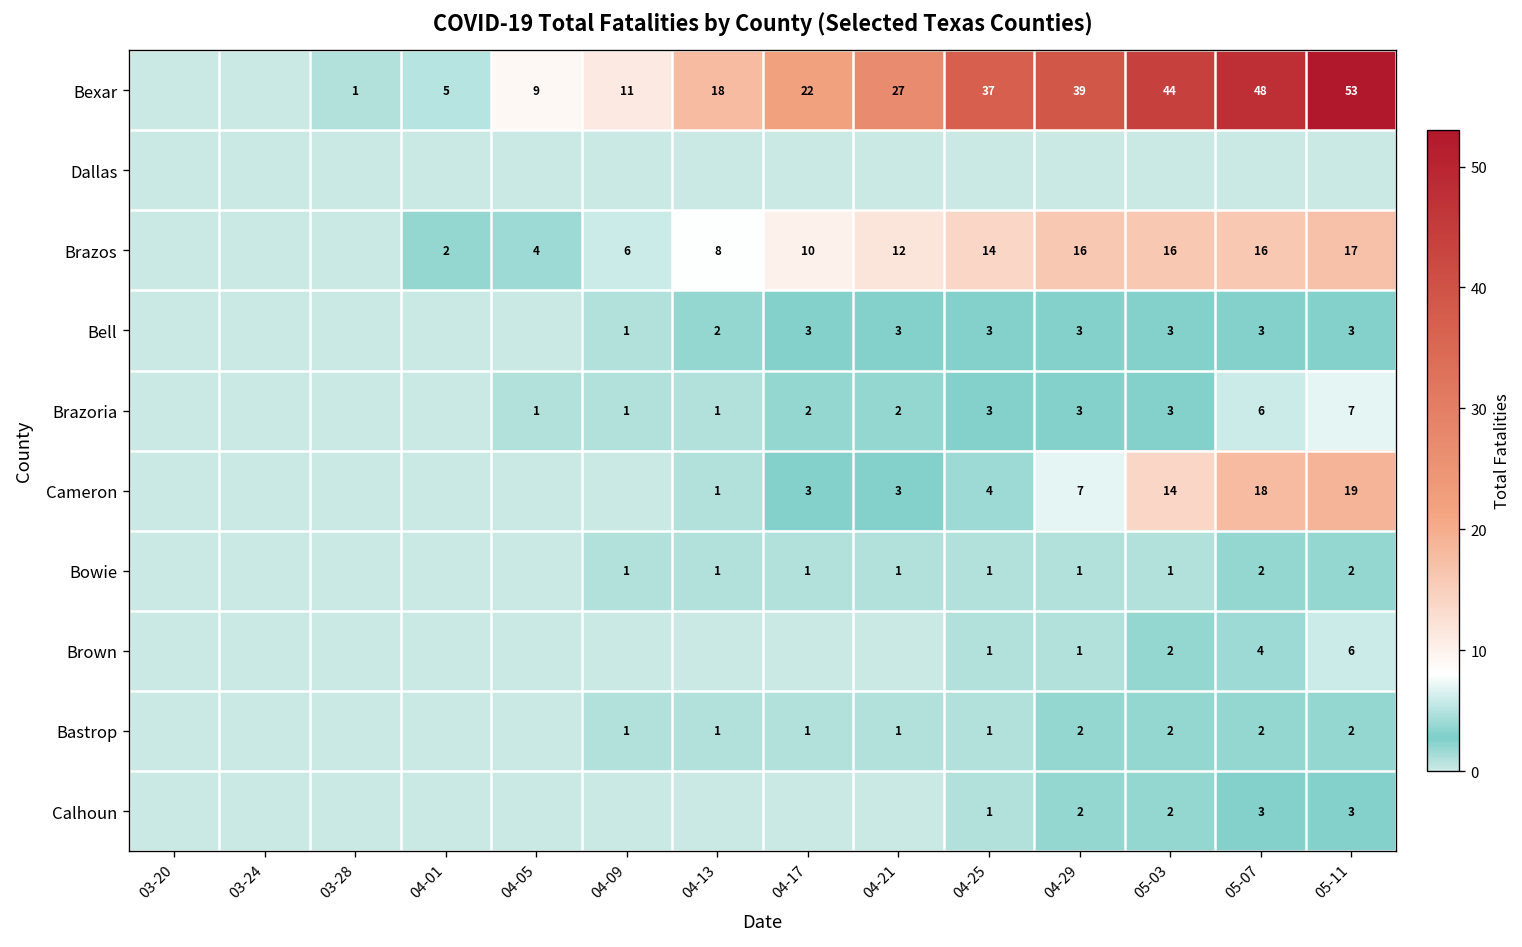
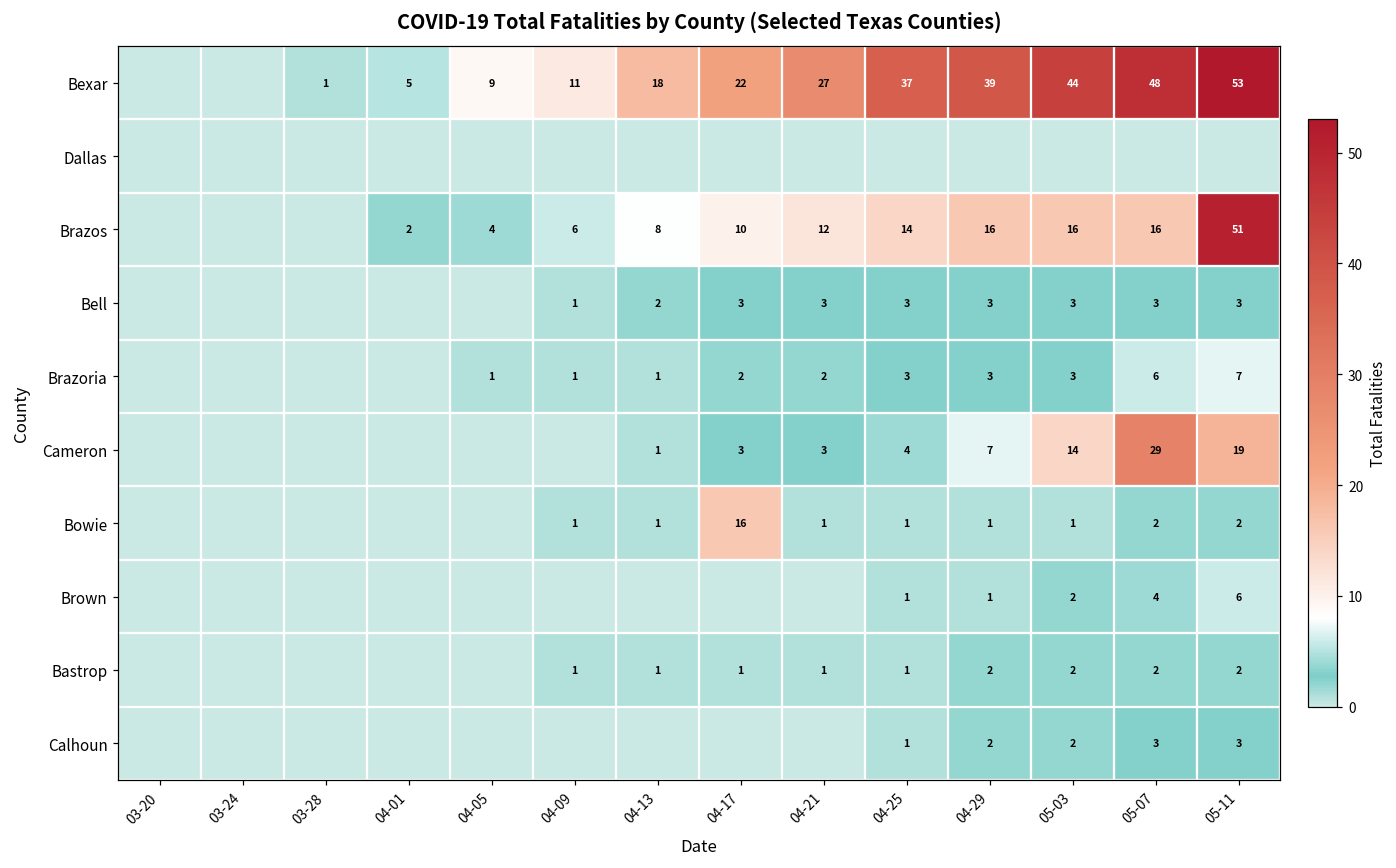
Brazos, 05-11: 17 -> 51
Cameron, 05-07: 18 -> 29
Bowie, 04-17: 1 -> 16
